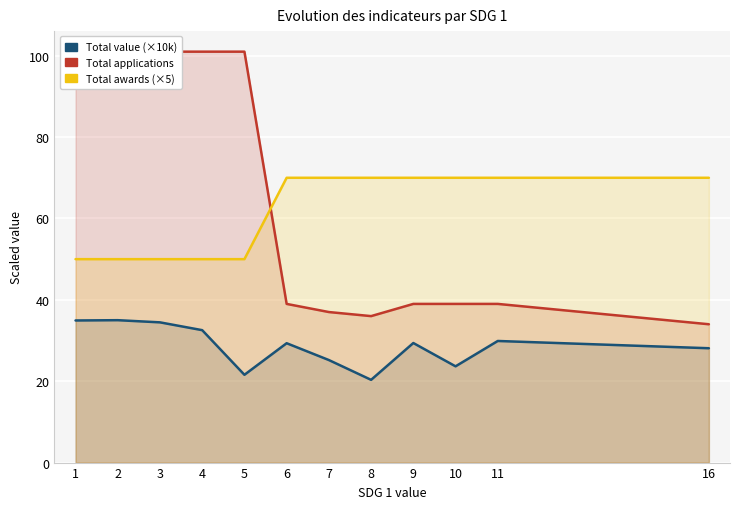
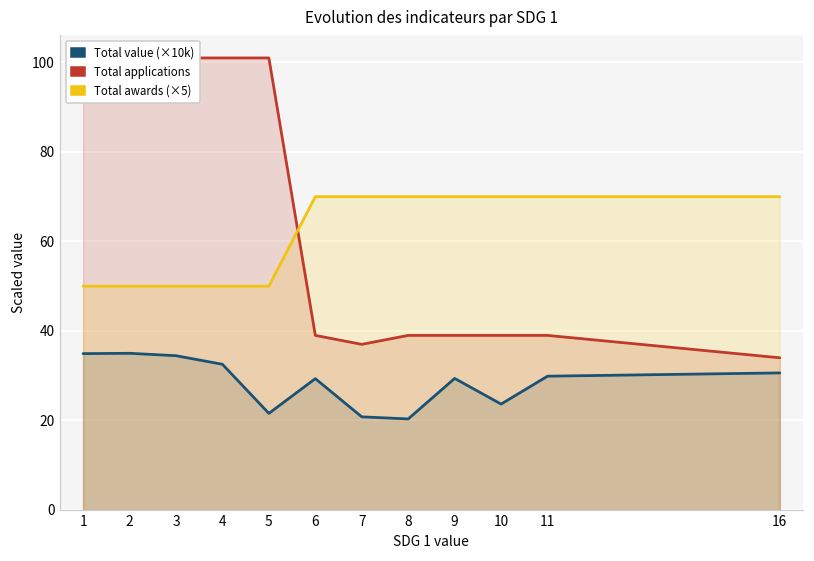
Total value (×10k), 7: 25 -> 21
Total applications, 8: 36 -> 39
Total value (×10k), 16: 28 -> 31
